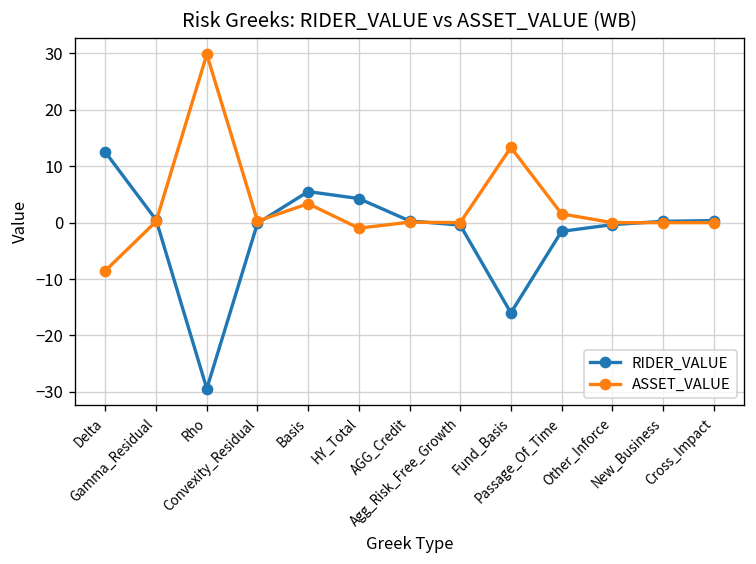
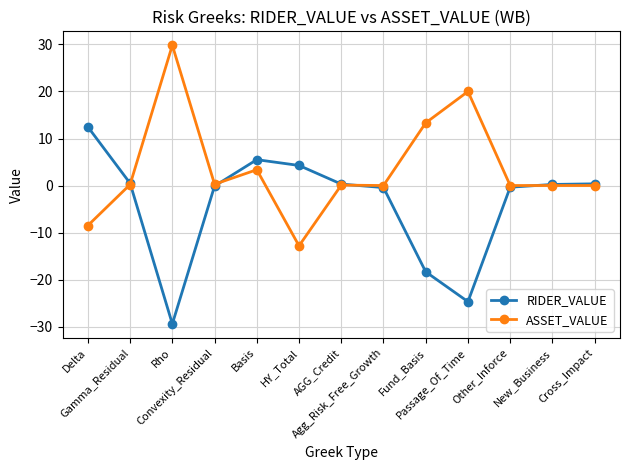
ASSET_VALUE, HY_Total: -1 -> -13
RIDER_VALUE, Fund_Basis: -16 -> -18
RIDER_VALUE, Passage_Of_Time: -2 -> -25
ASSET_VALUE, Passage_Of_Time: 2 -> 20
